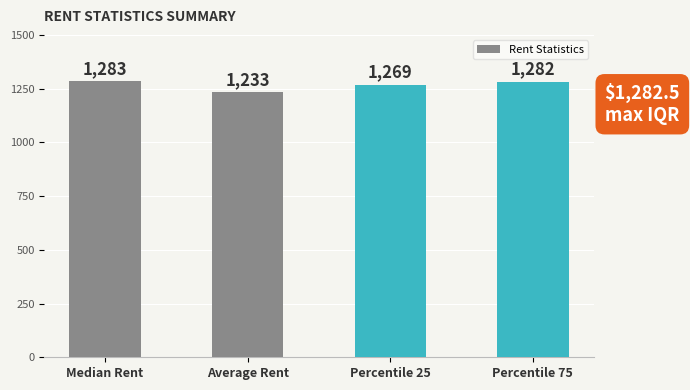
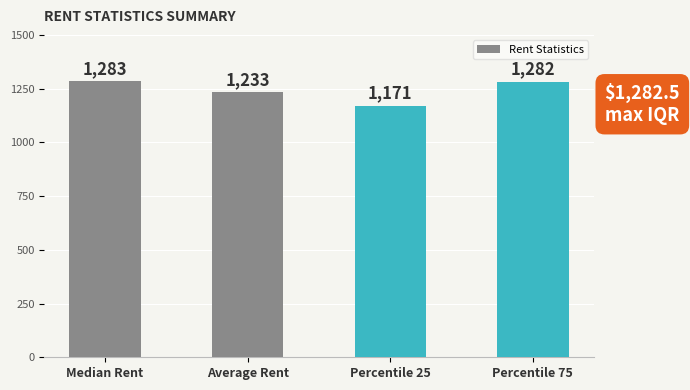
Percentile 25: 1,269 -> 1,171
